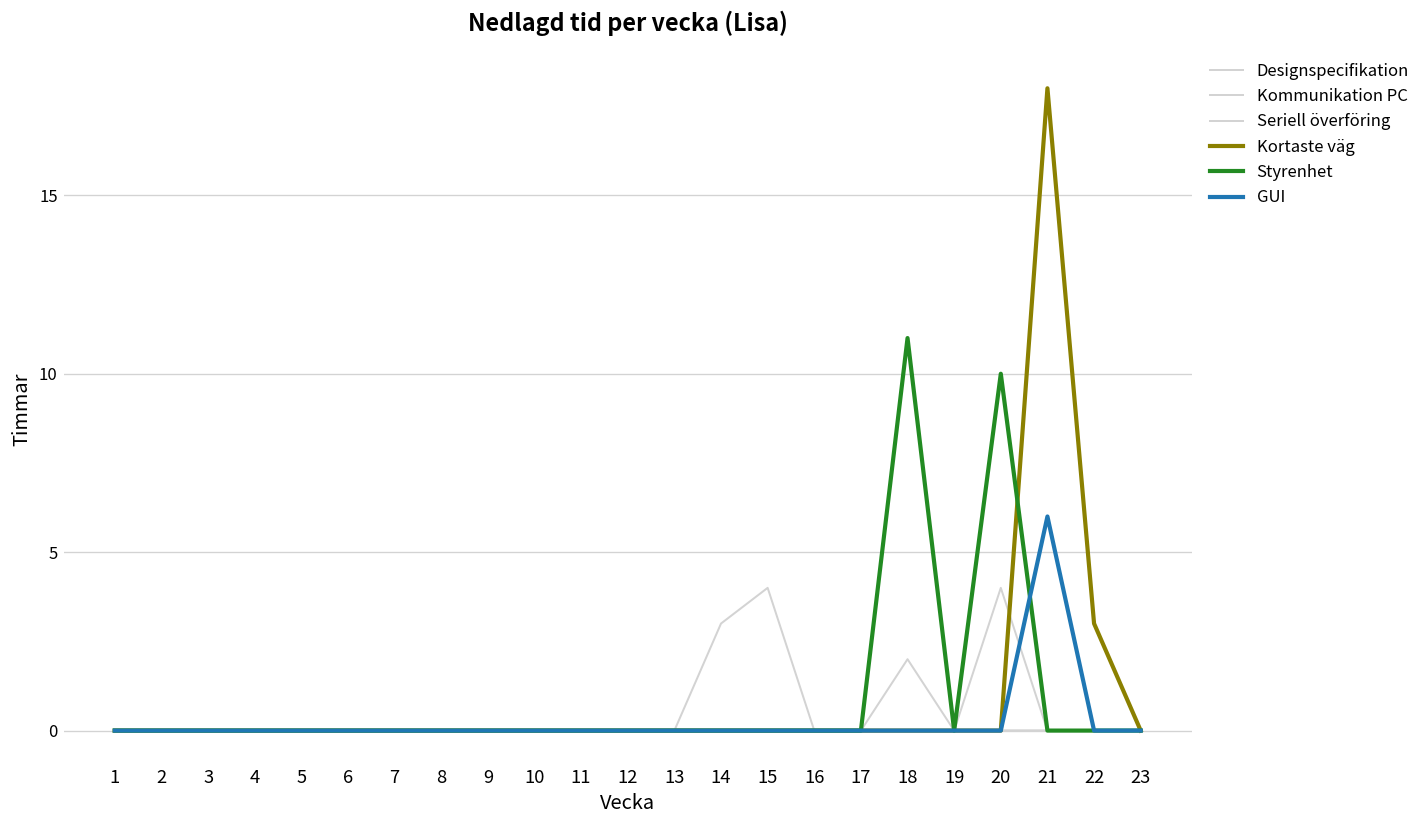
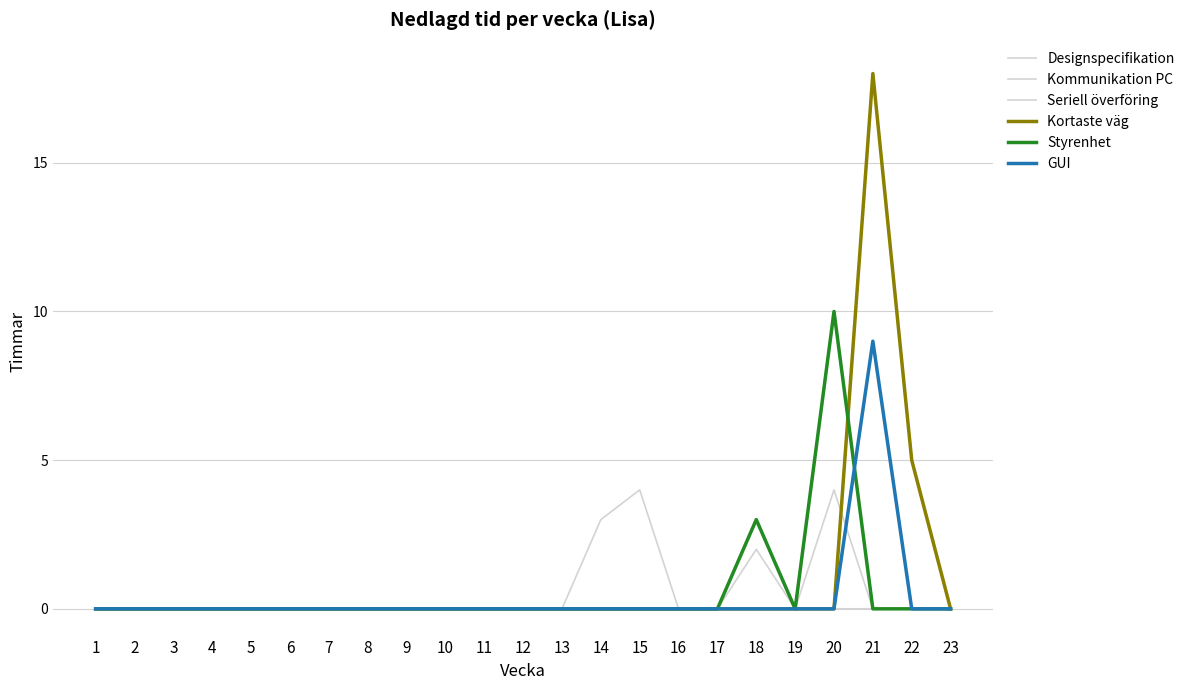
Styrenhet, 18: 11 -> 3
GUI, 21: 6 -> 9
Kortaste väg, 22: 3 -> 5
